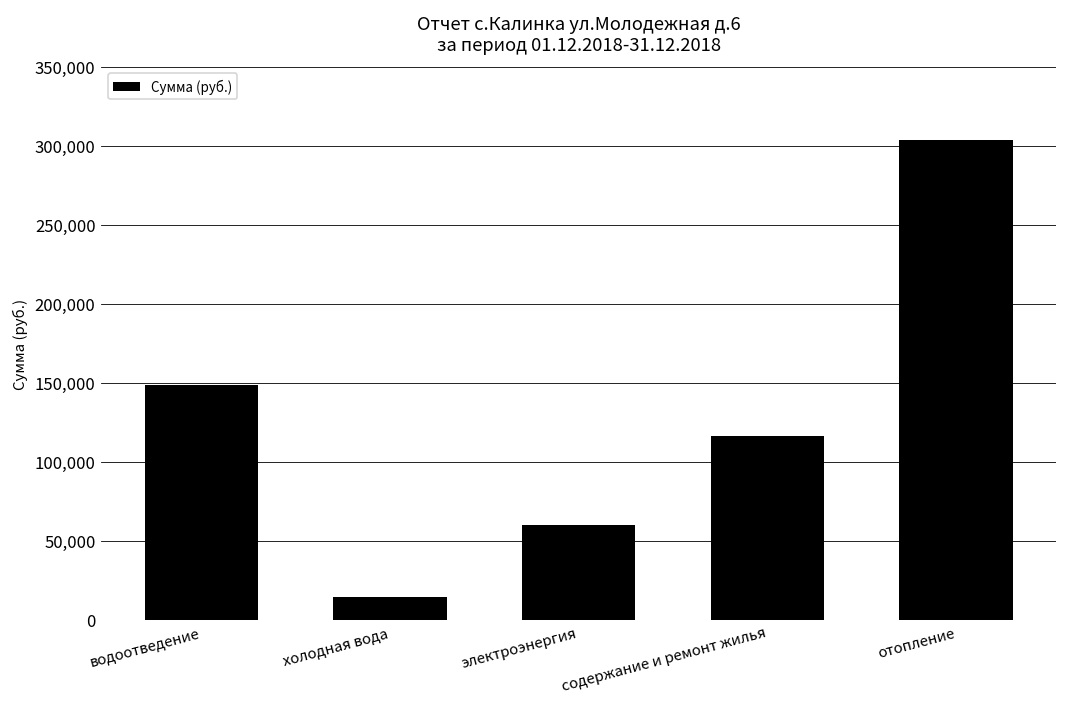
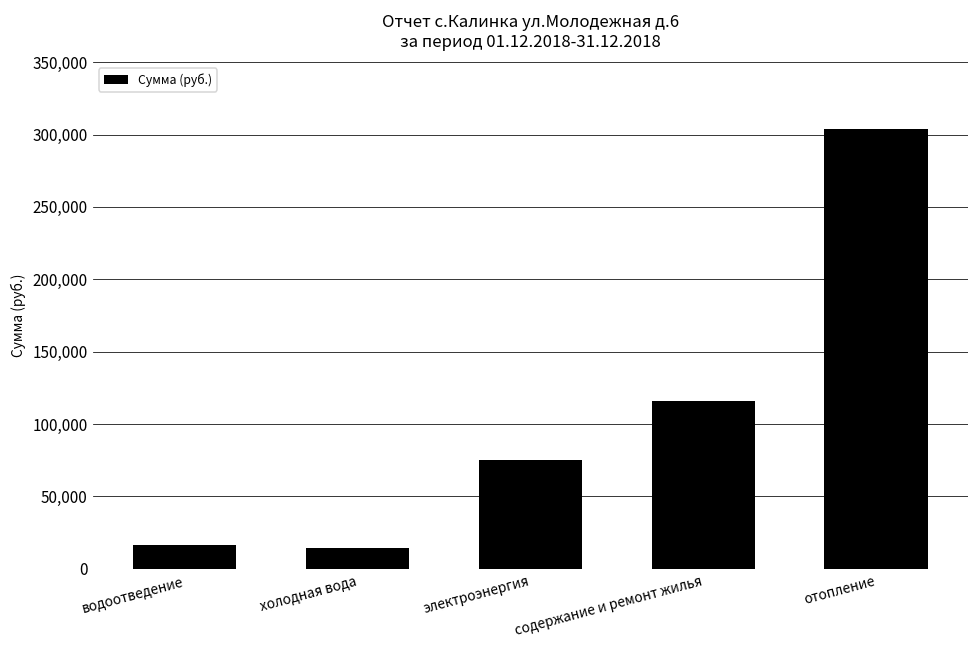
водоотведение: 149,000 -> 16,000
электроэнергия: 60,000 -> 75,000
